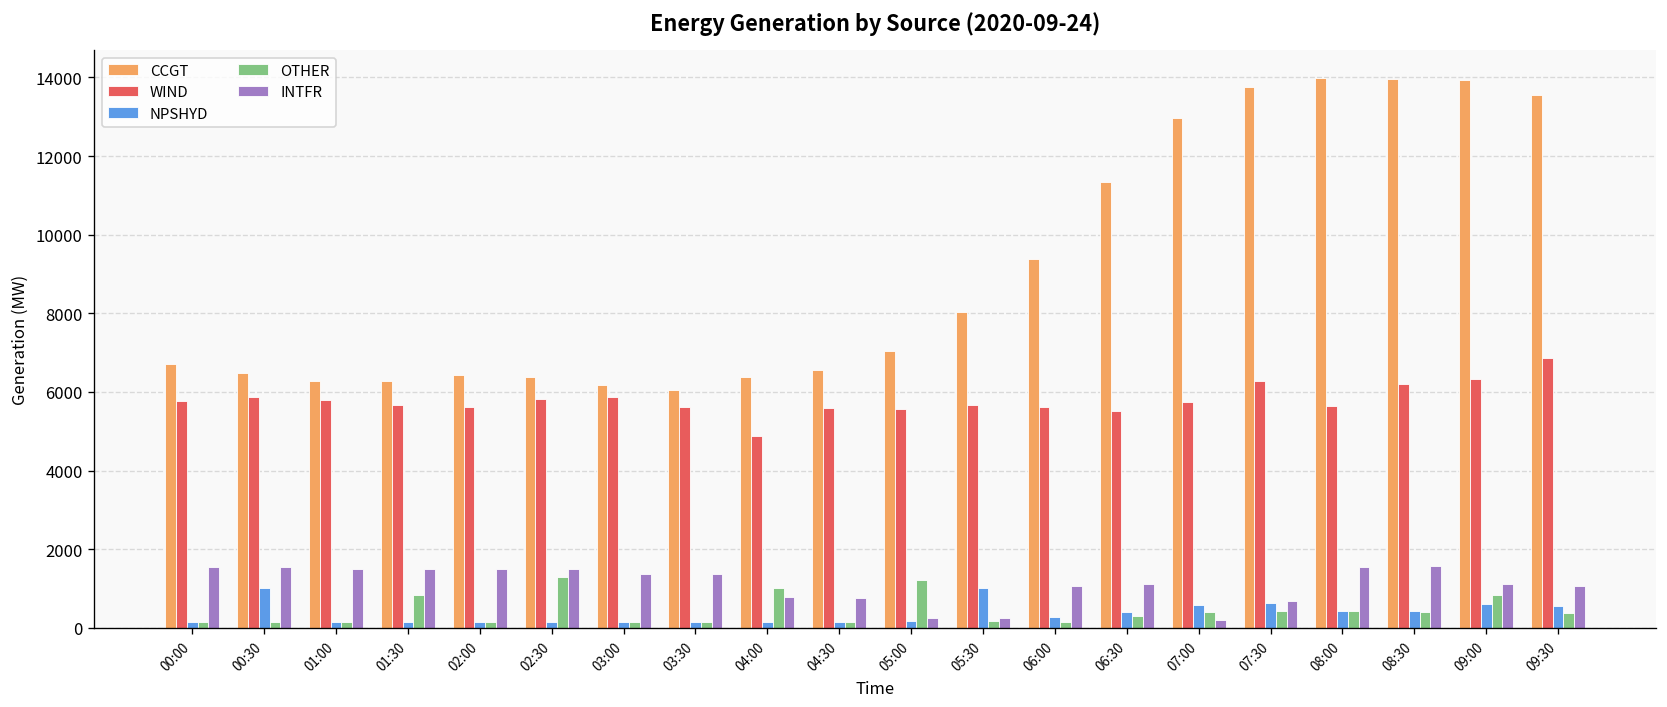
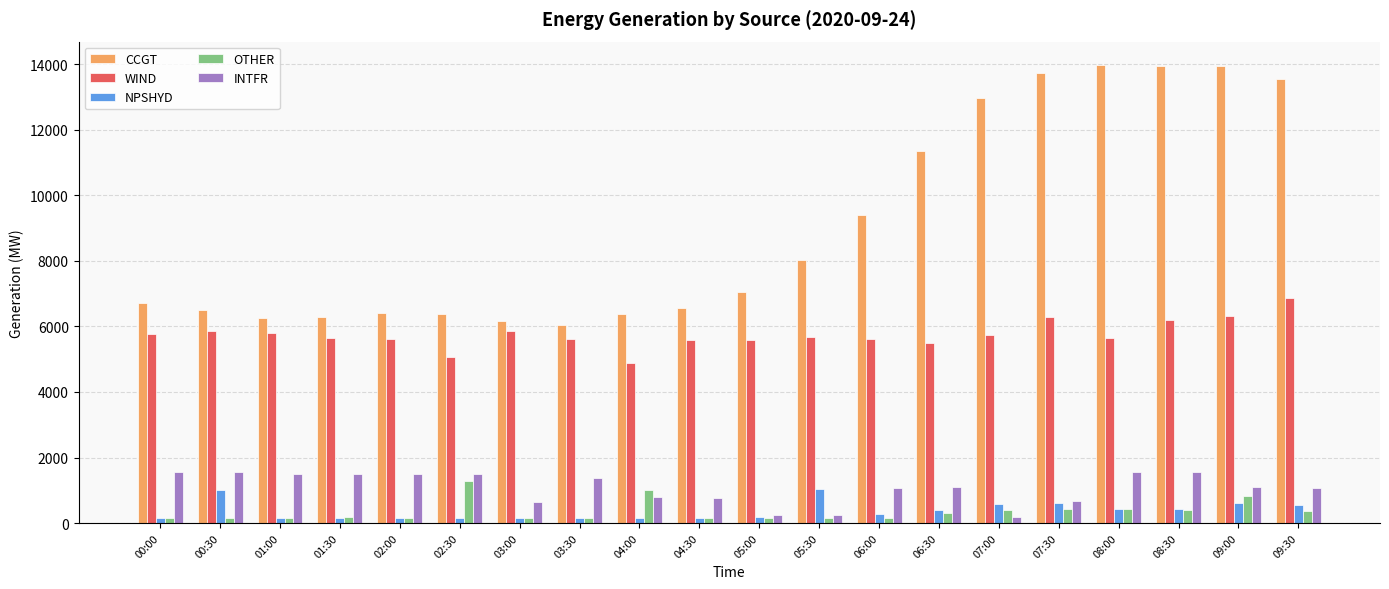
OTHER, 01:30: 800 -> 200
WIND, 02:30: 5800 -> 5100
INTFR, 03:00: 1400 -> 700
OTHER, 05:00: 1200 -> 200
